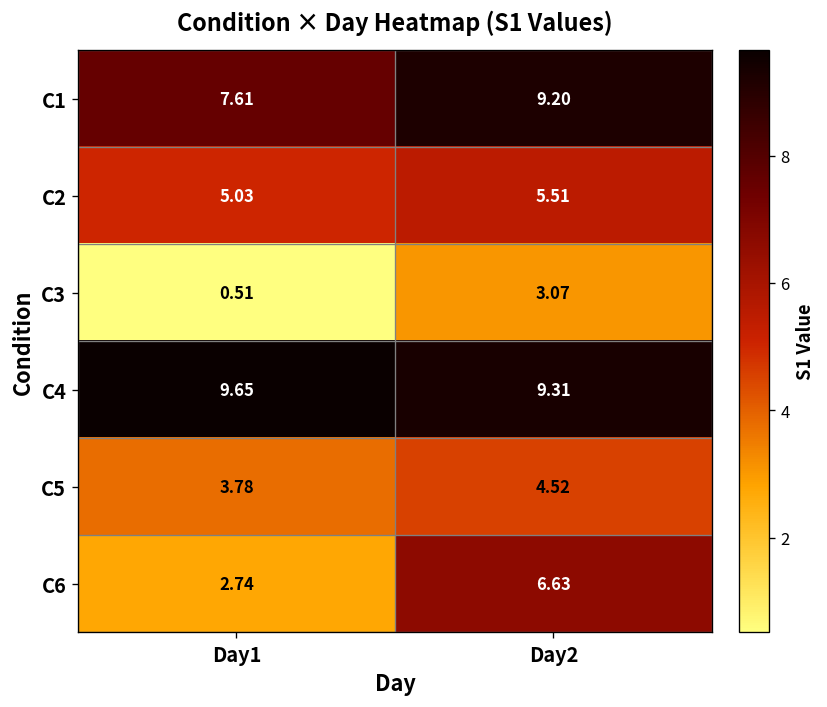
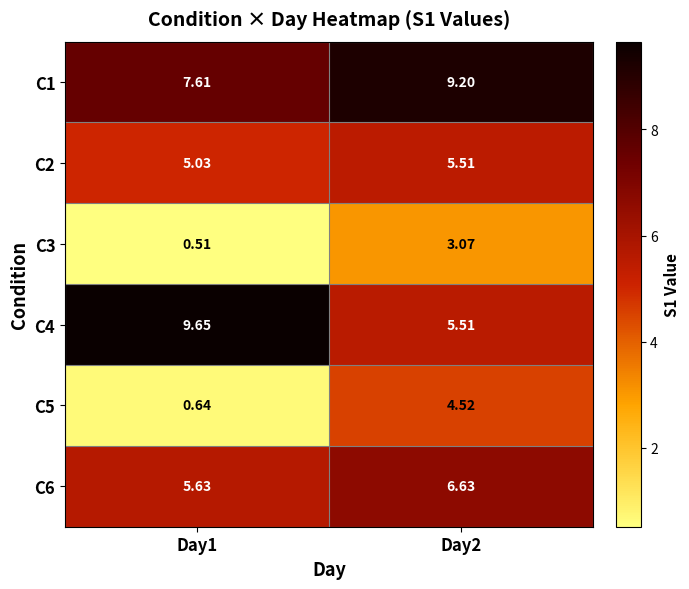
C4, Day2: 9.31 -> 5.51
C5, Day1: 3.78 -> 0.64
C6, Day1: 2.74 -> 5.63
